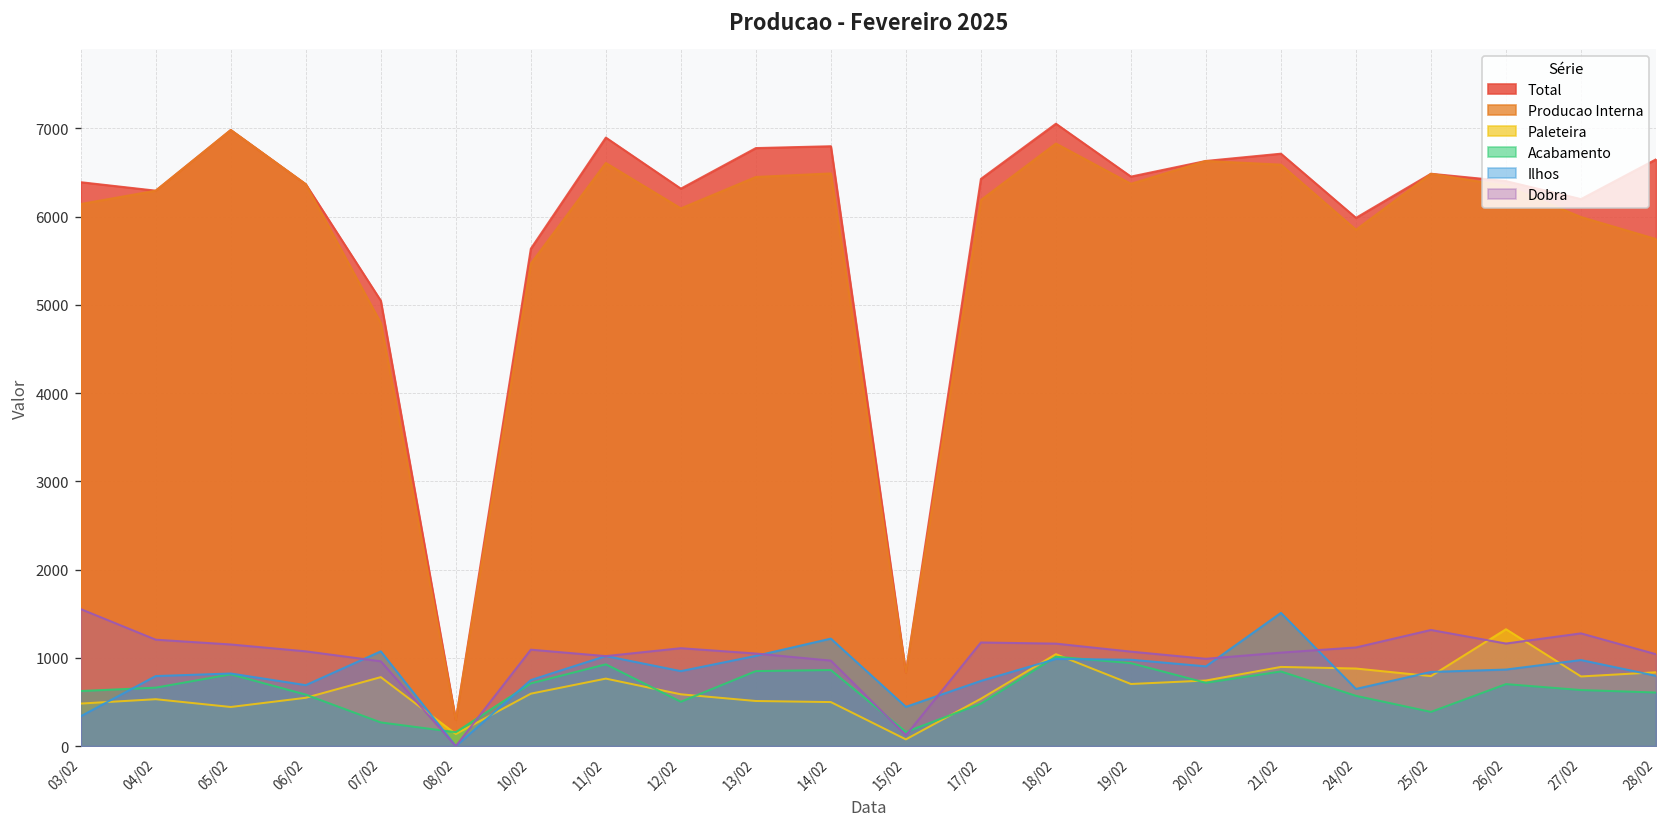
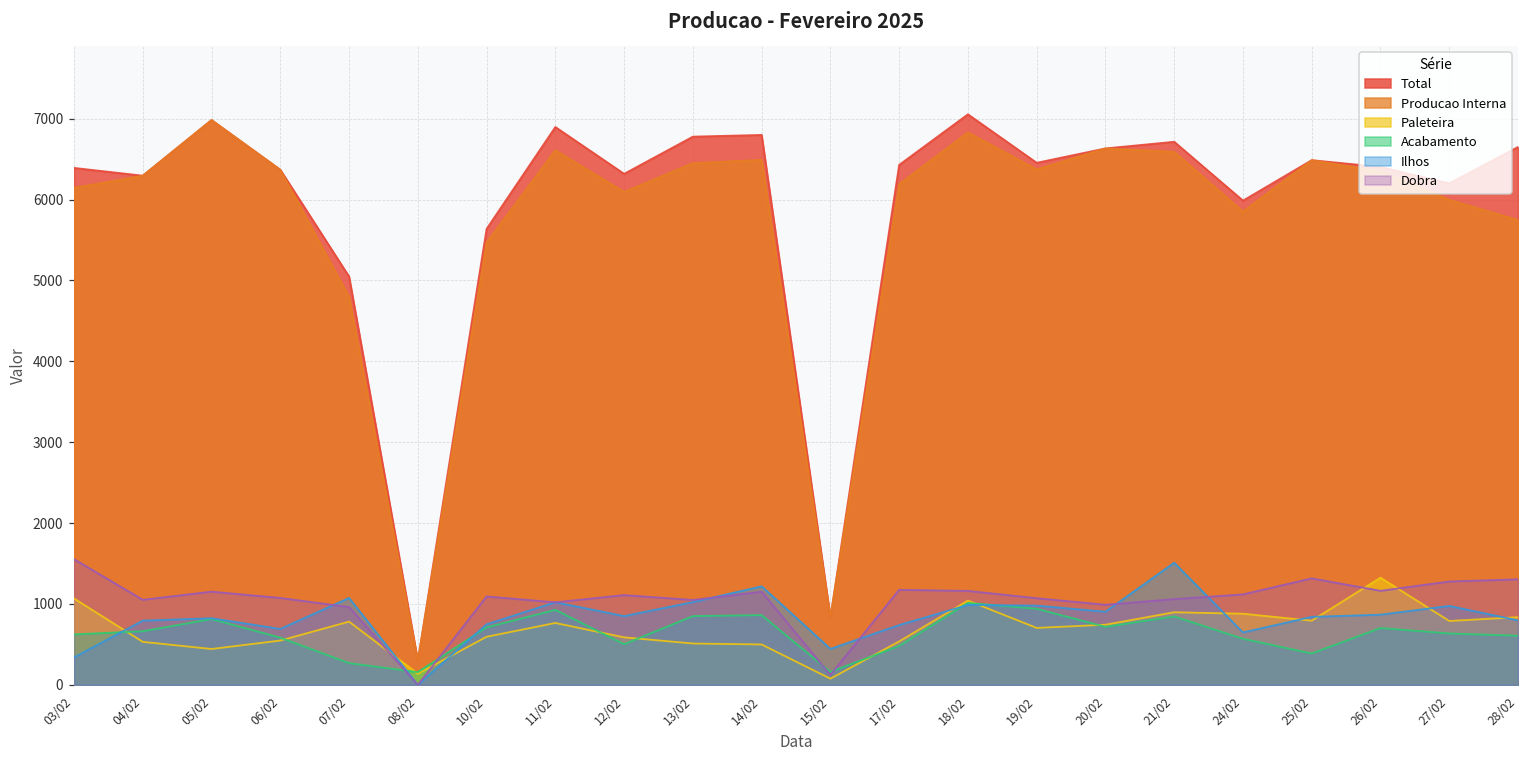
Paleteira, 03/02: 500 -> 1100
Dobra, 04/02: 1200 -> 1100
Dobra, 14/02: 1000 -> 1200
Dobra, 28/02: 1000 -> 1300
